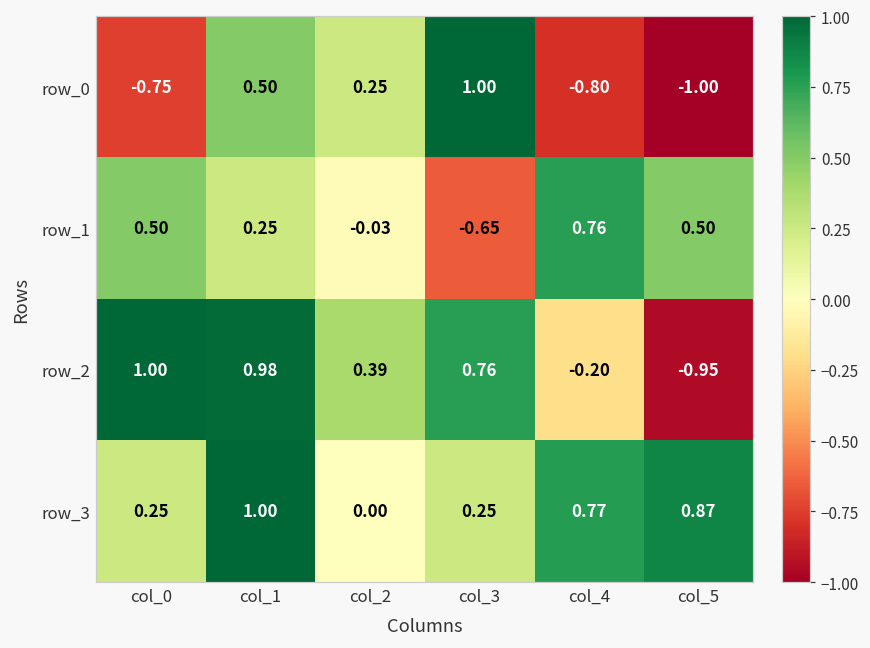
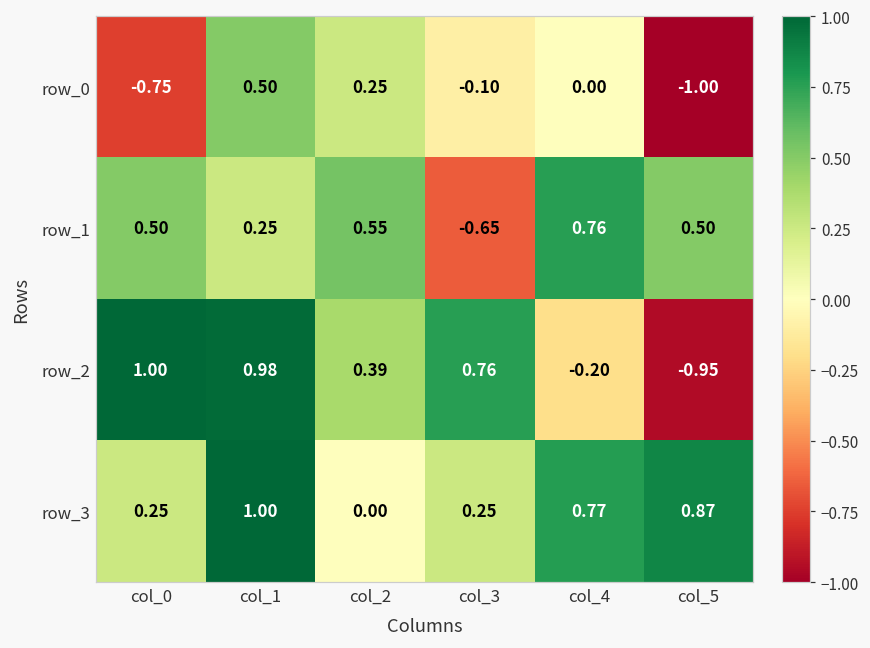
row_0, col_3: 1.00 -> -0.10
row_0, col_4: -0.80 -> 0.00
row_1, col_2: -0.03 -> 0.55
